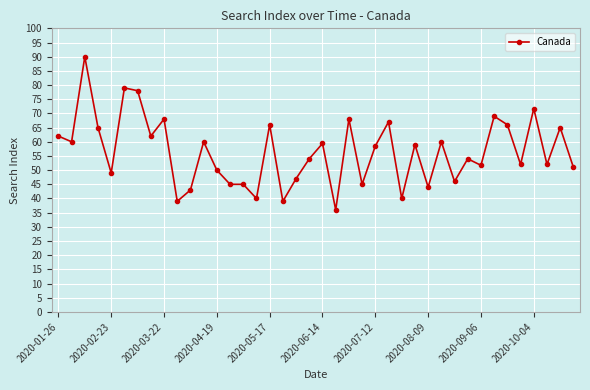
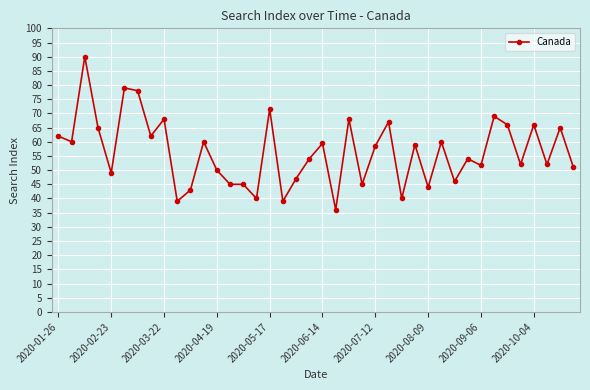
2020-05-17: 66 -> 72
2020-10-04: 72 -> 66
